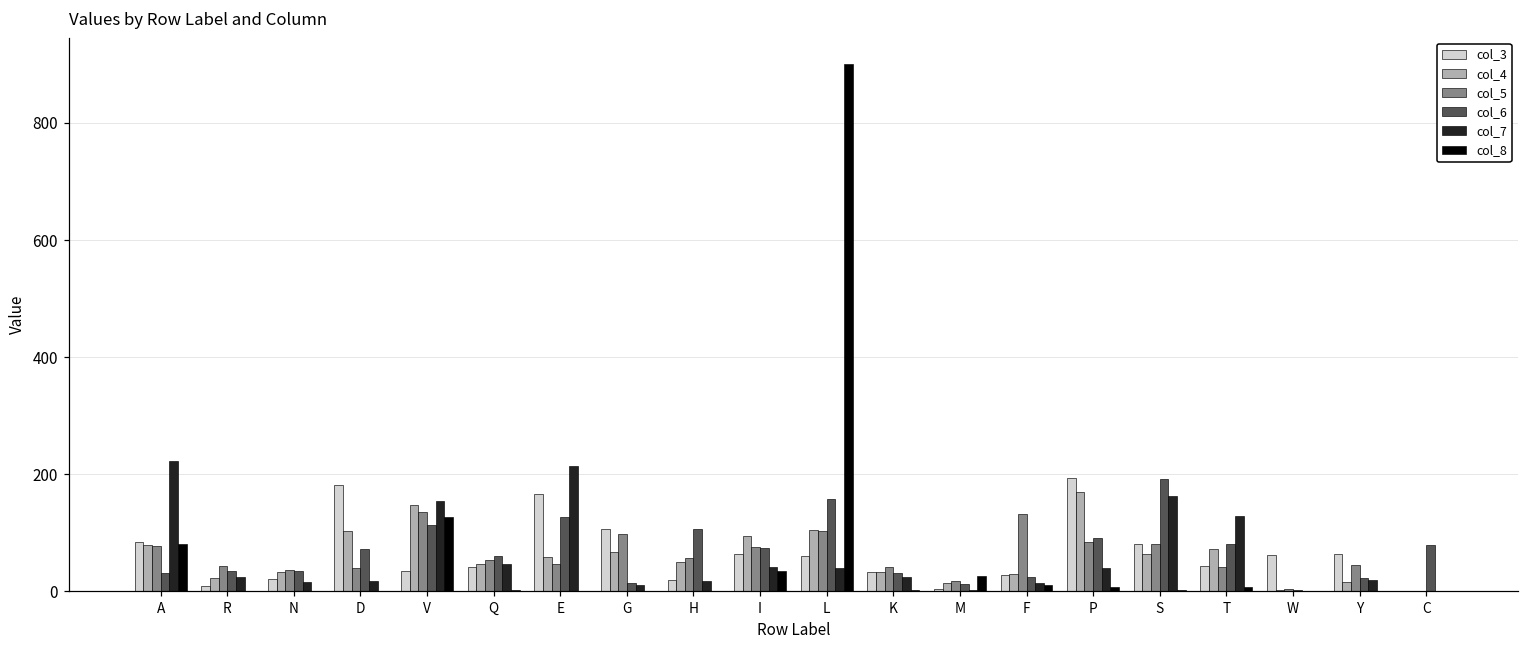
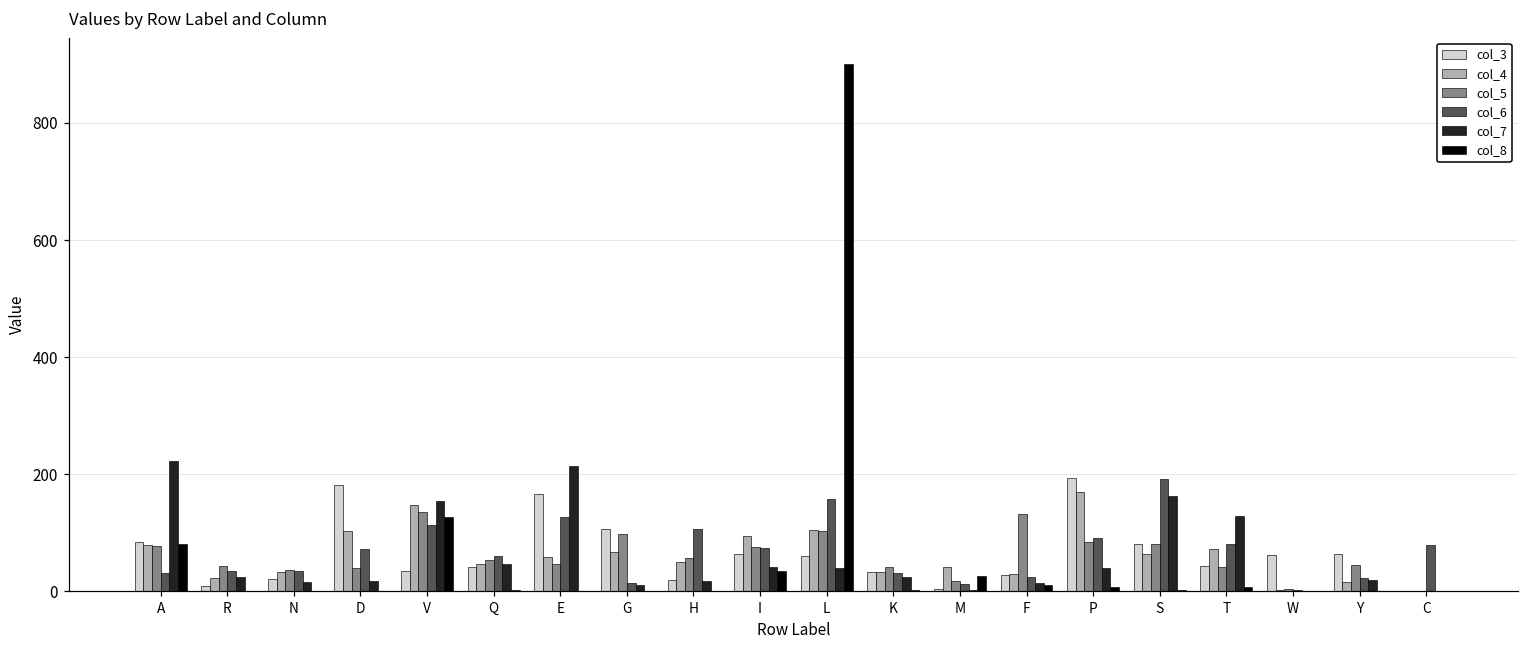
col_4, M: 10 -> 40
